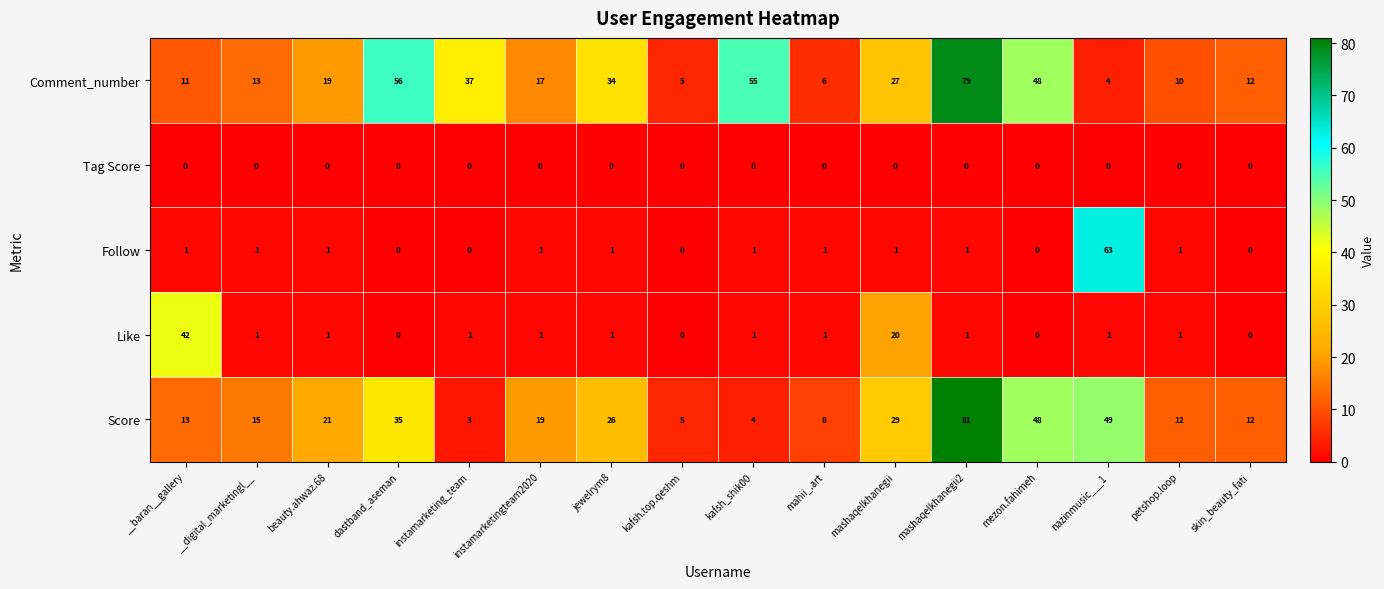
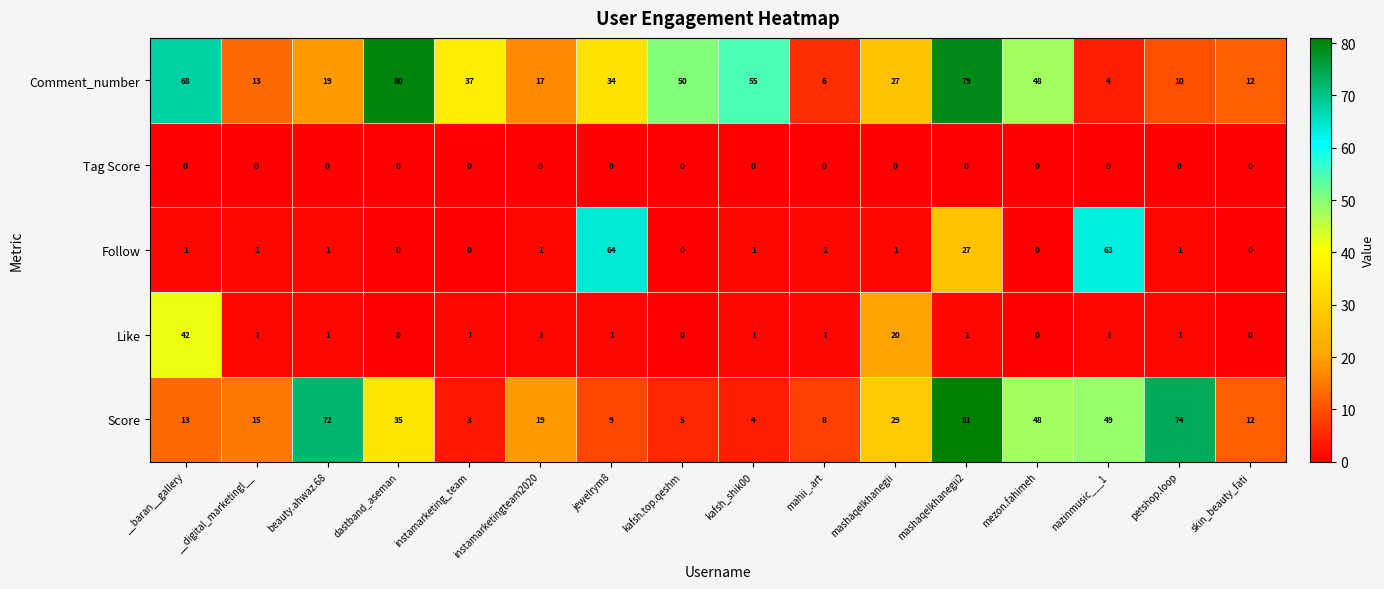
Comment_number, __baran__gallery: 11 -> 68
Comment_number, dastband_aseman: 56 -> 80
Comment_number, kafsh.top.qeshm: 5 -> 50
Follow, jewelrym8: 1 -> 64
Follow, mashaqelkhanegii2: 1 -> 27
Score, beauty.ahwaz.68: 21 -> 72
Score, jewelrym8: 26 -> 9
Score, petshop.loop: 12 -> 74
